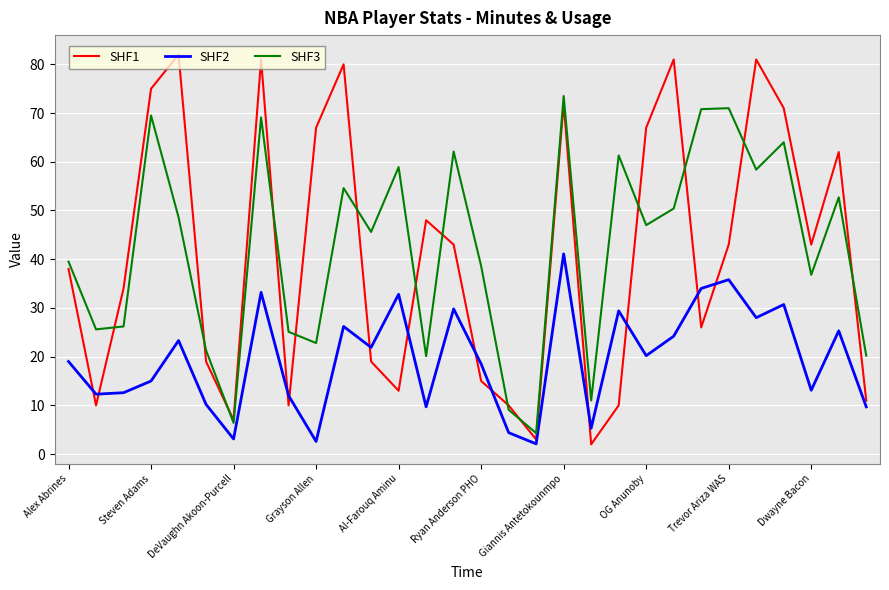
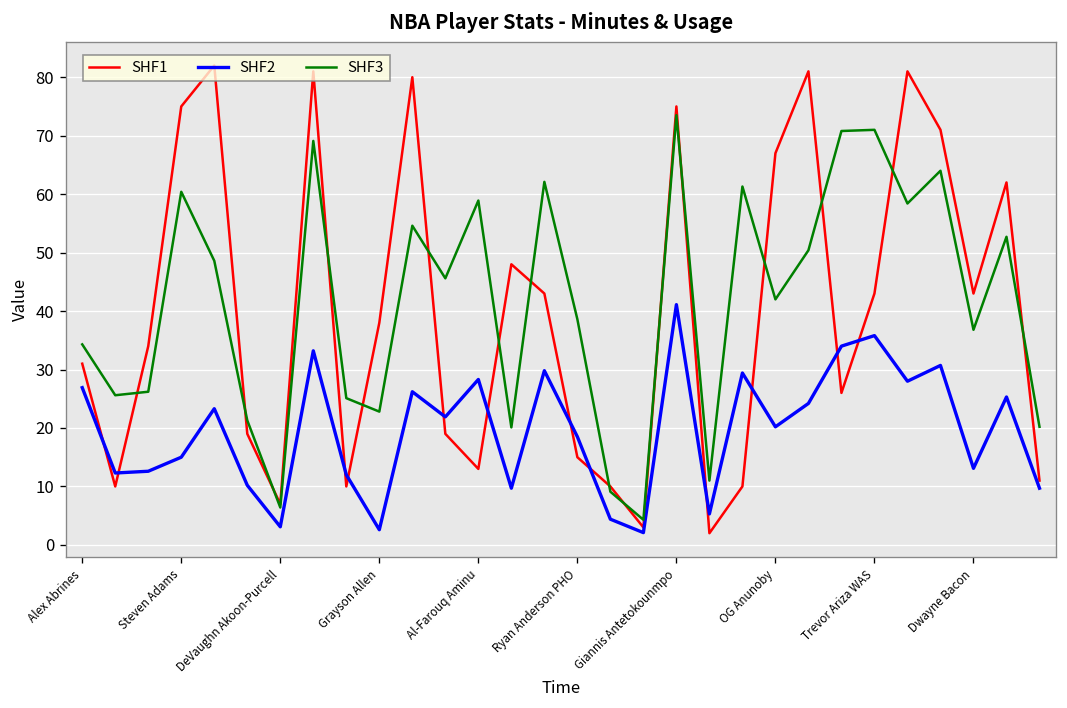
SHF1, Alex Abrines: 38 -> 31
SHF2, Alex Abrines: 19 -> 27
SHF3, Alex Abrines: 40 -> 34
SHF3, Steven Adams: 70 -> 60
SHF1, Grayson Allen: 67 -> 38
SHF2, Al-Farouq Aminu: 33 -> 28
SHF1, Giannis Antetokounmpo: 72 -> 75
SHF3, OG Anunoby: 47 -> 42
